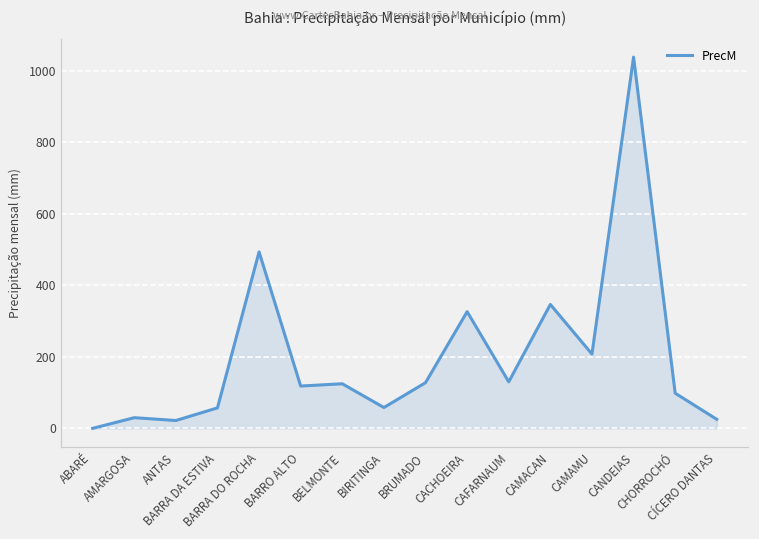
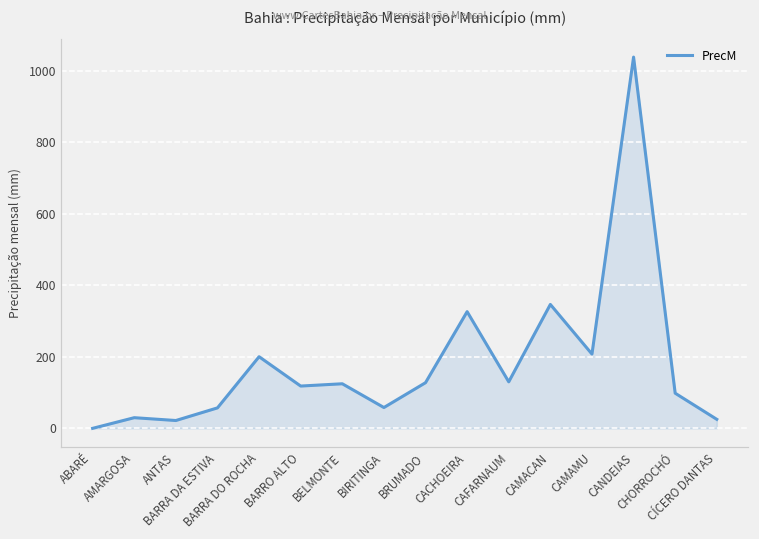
BARRA DO ROCHA: 490 -> 200
